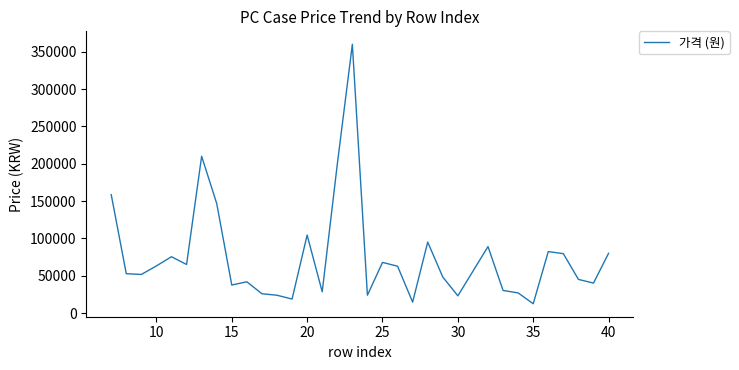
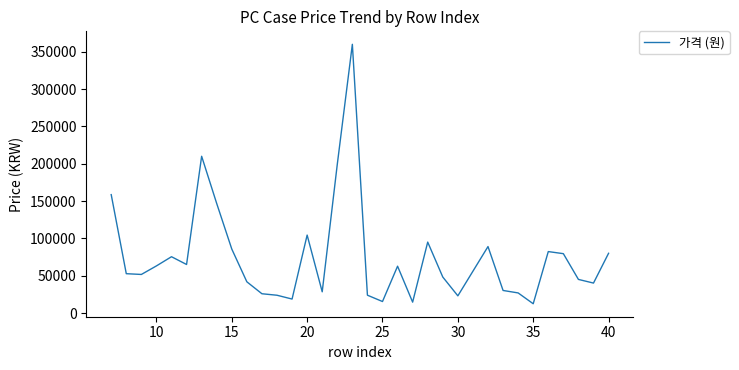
15: 40000 -> 90000
25: 70000 -> 20000
